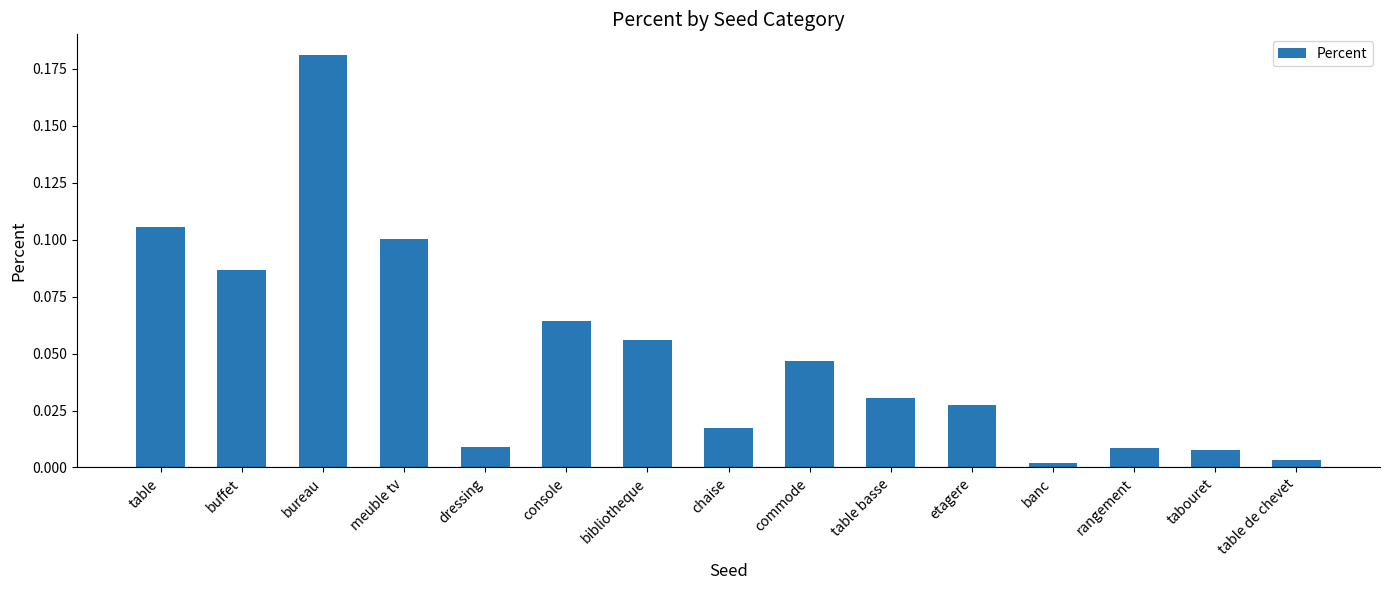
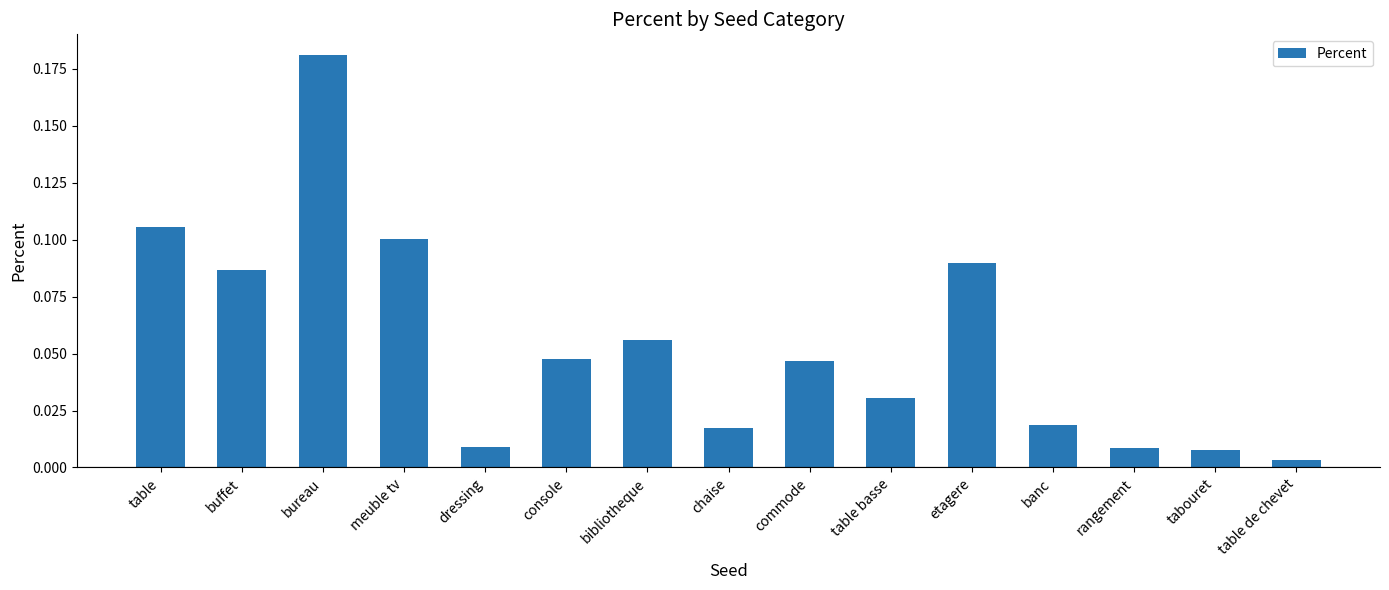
console: 0.064 -> 0.048
etagere: 0.027 -> 0.090
banc: 0.002 -> 0.019
